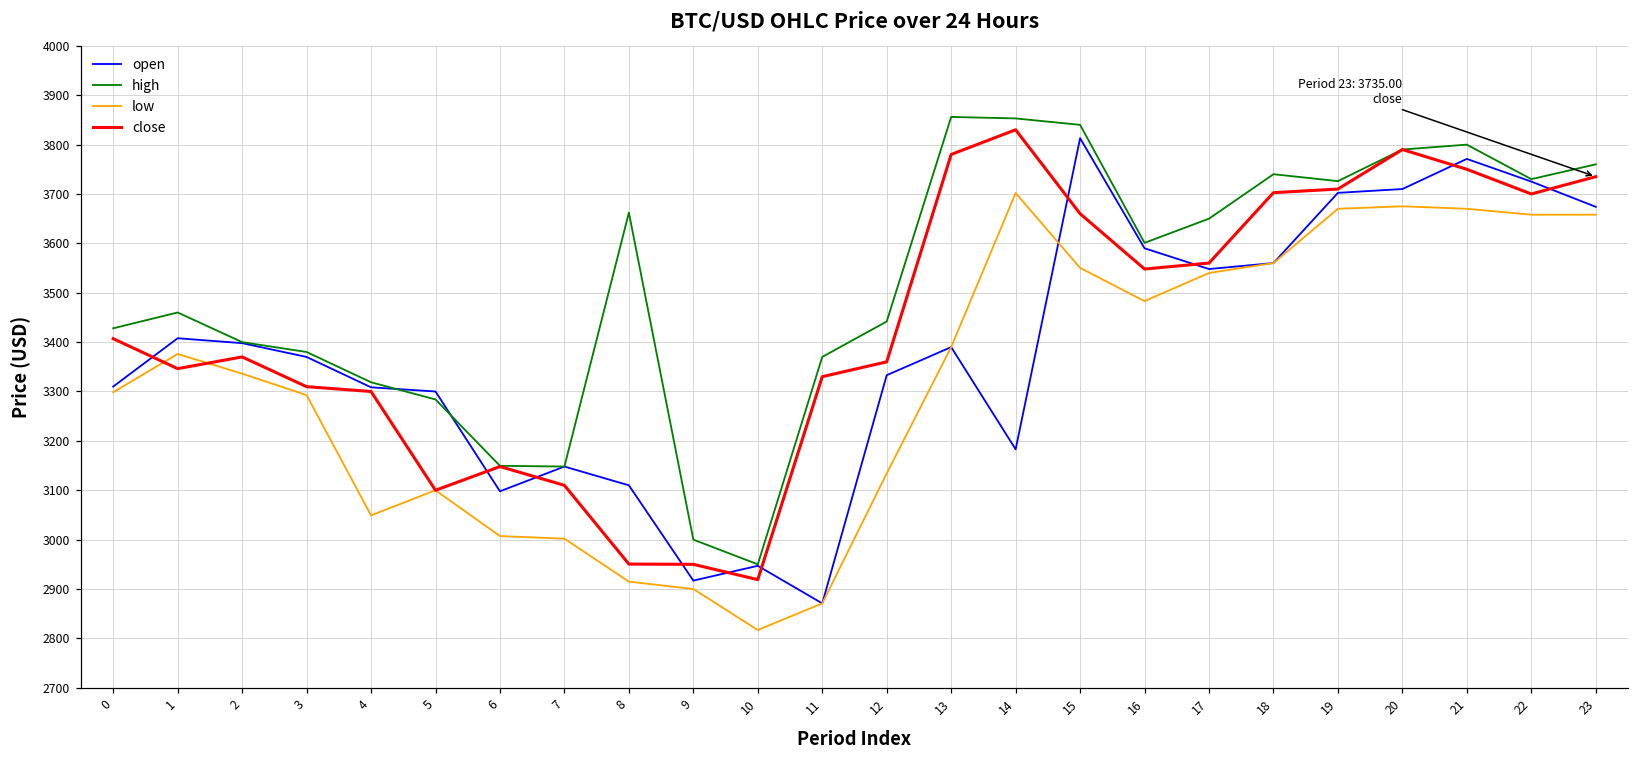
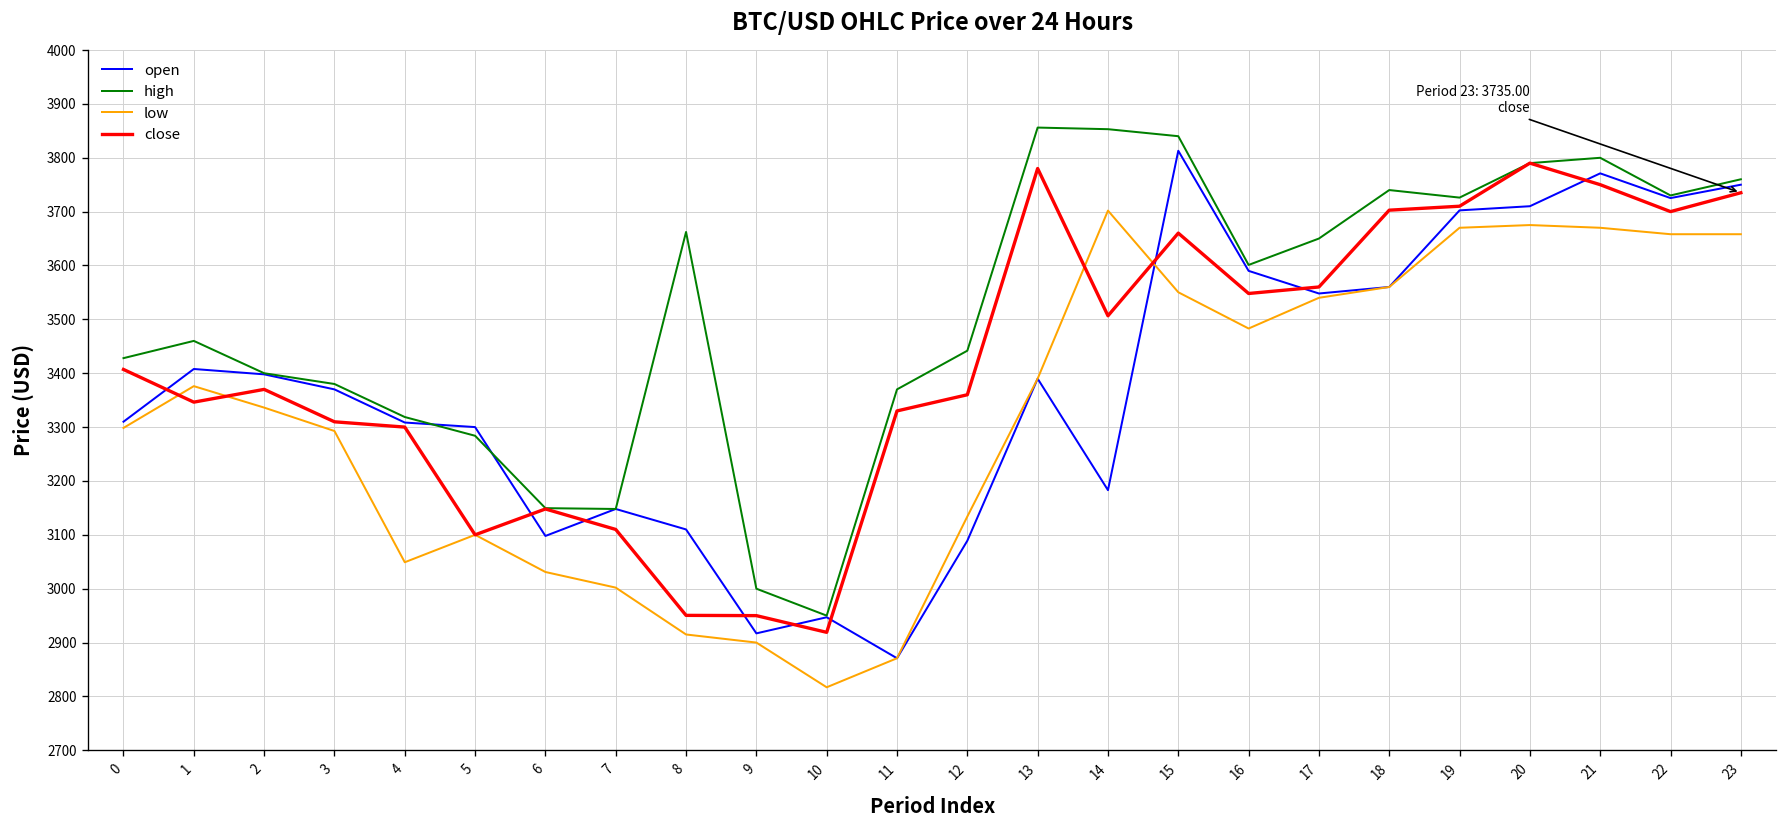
low, 6: 3010 -> 3030
open, 12: 3330 -> 3090
close, 14: 3830 -> 3510
open, 23: 3670 -> 3750
